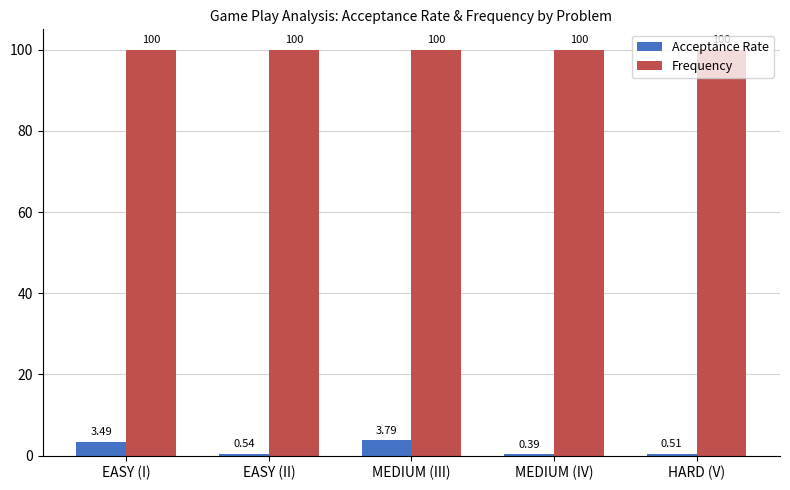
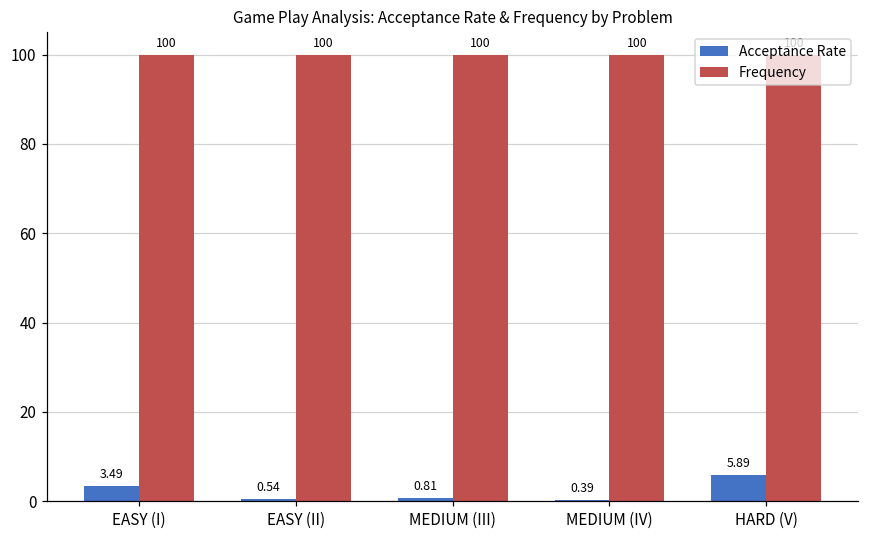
Acceptance Rate, MEDIUM (III): 3.79 -> 0.81
Acceptance Rate, HARD (V): 0.51 -> 5.89
